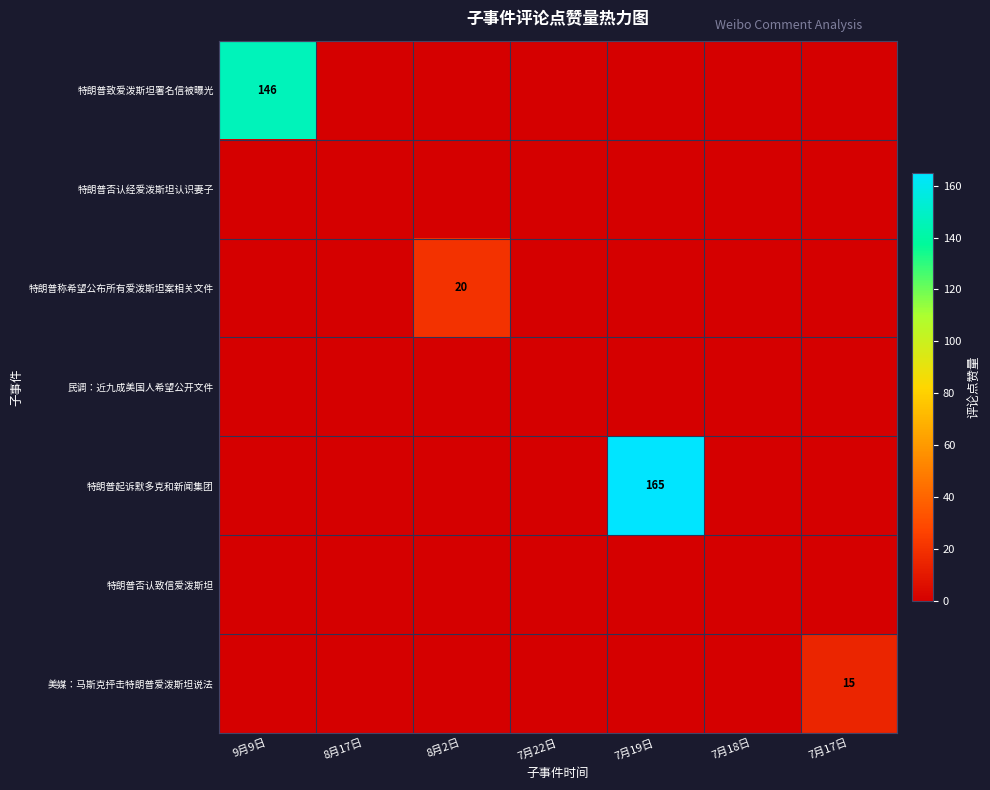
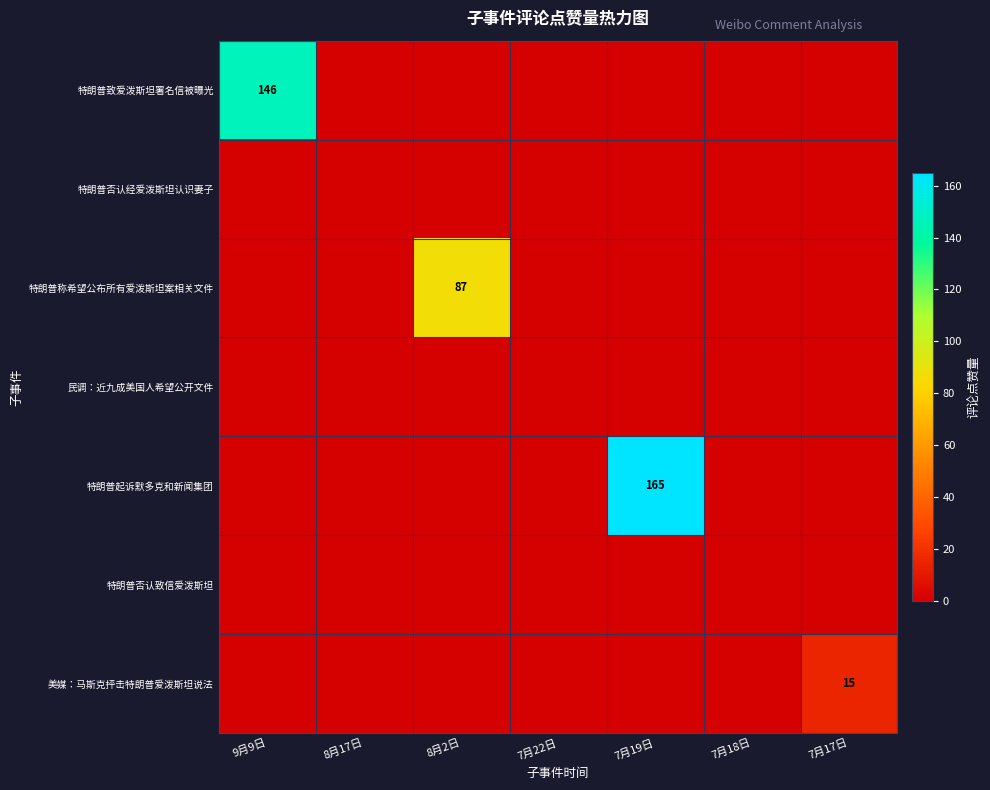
特朗普称希望公布所有爱泼斯坦案相关文件, 8月2日: 20 -> 87
